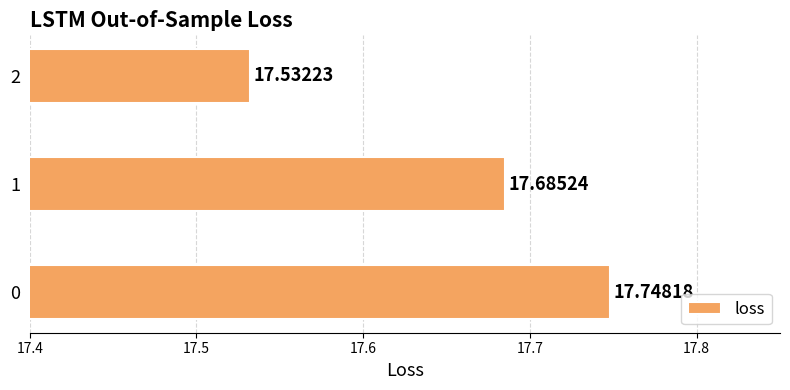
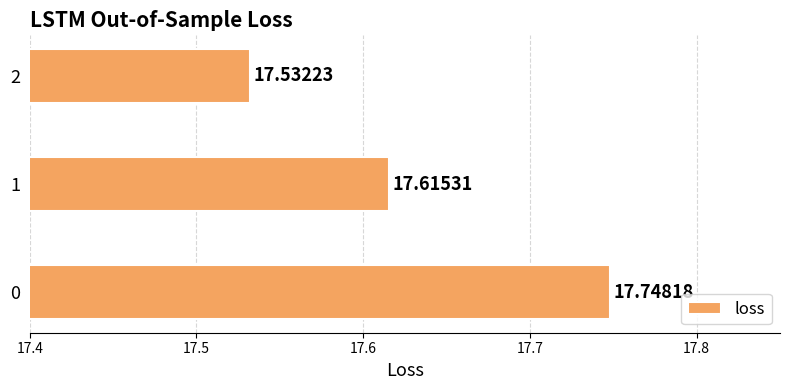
1: 17.68524 -> 17.61531
